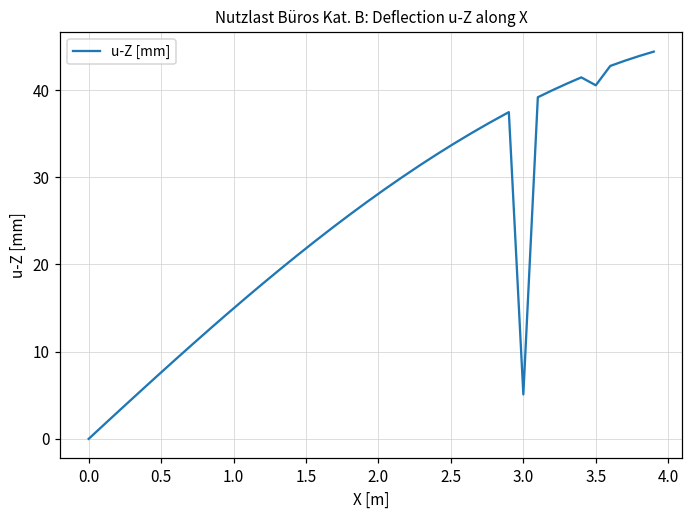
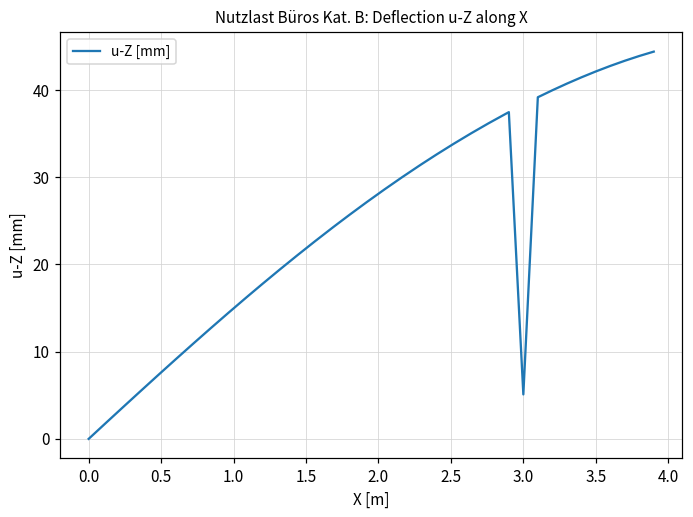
3.5: 41 -> 42
